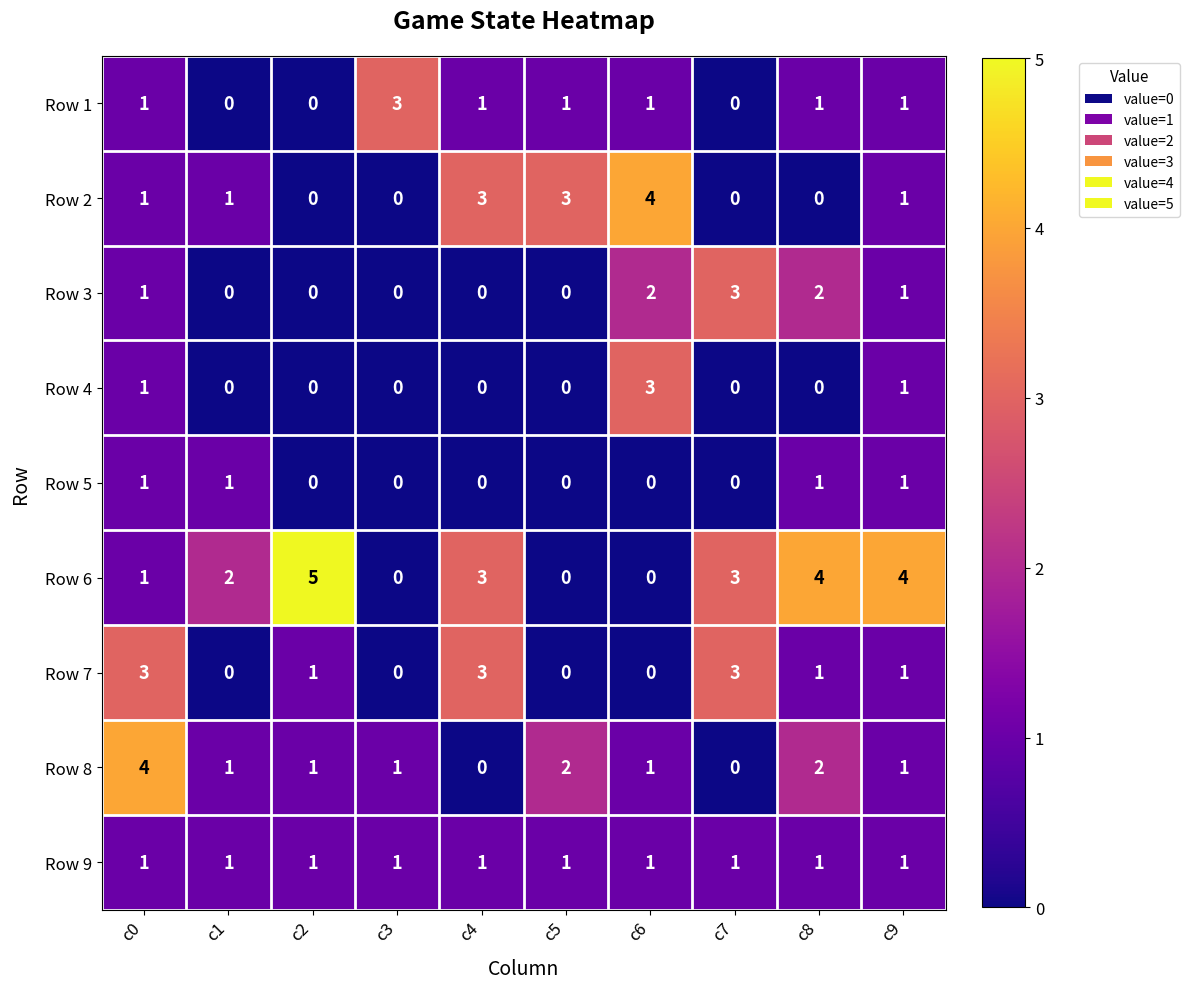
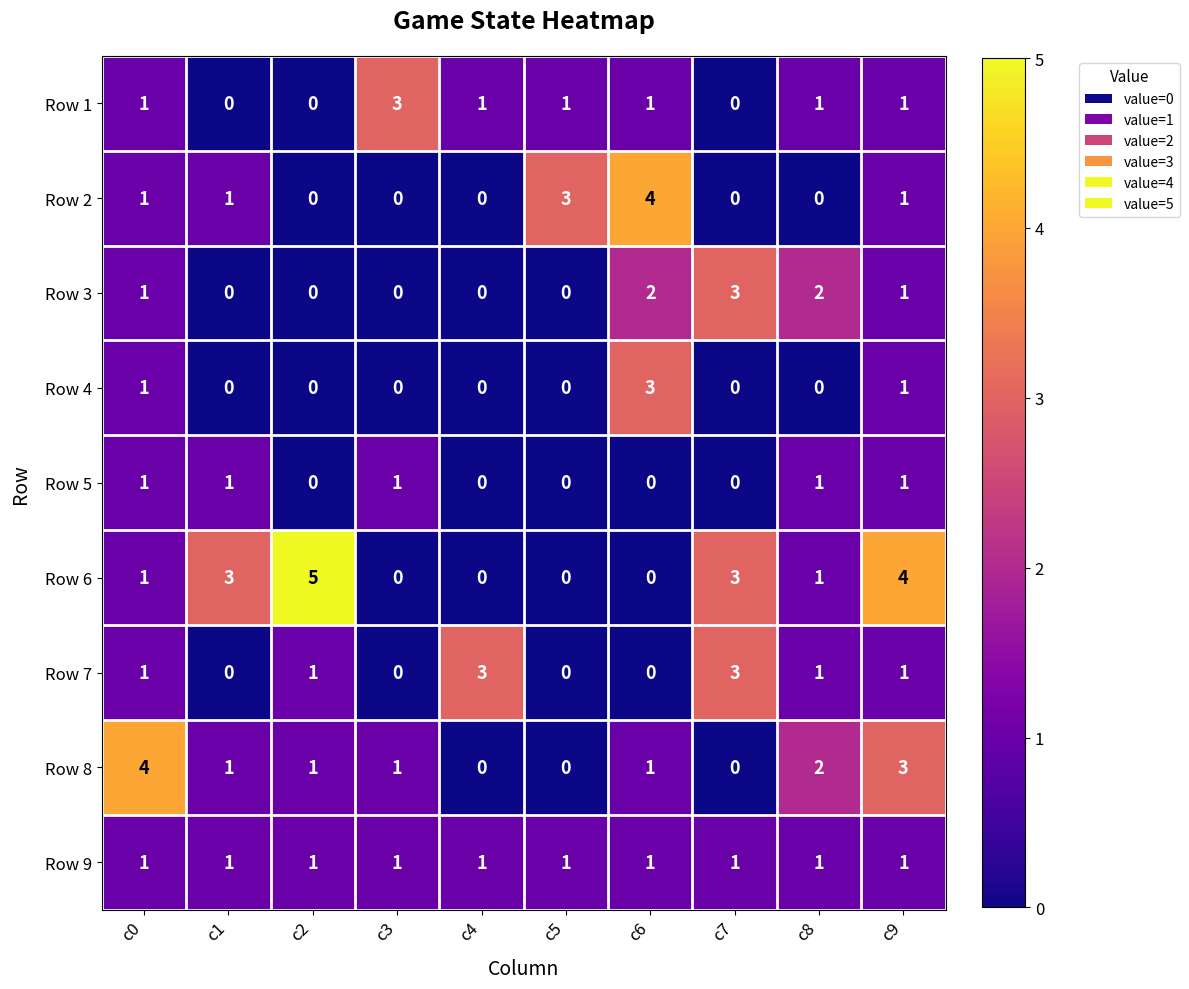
Row 2, c4: 3 -> 0
Row 5, c3: 0 -> 1
Row 6, c1: 2 -> 3
Row 6, c4: 3 -> 0
Row 6, c8: 4 -> 1
Row 7, c0: 3 -> 1
Row 8, c5: 2 -> 0
Row 8, c9: 1 -> 3
